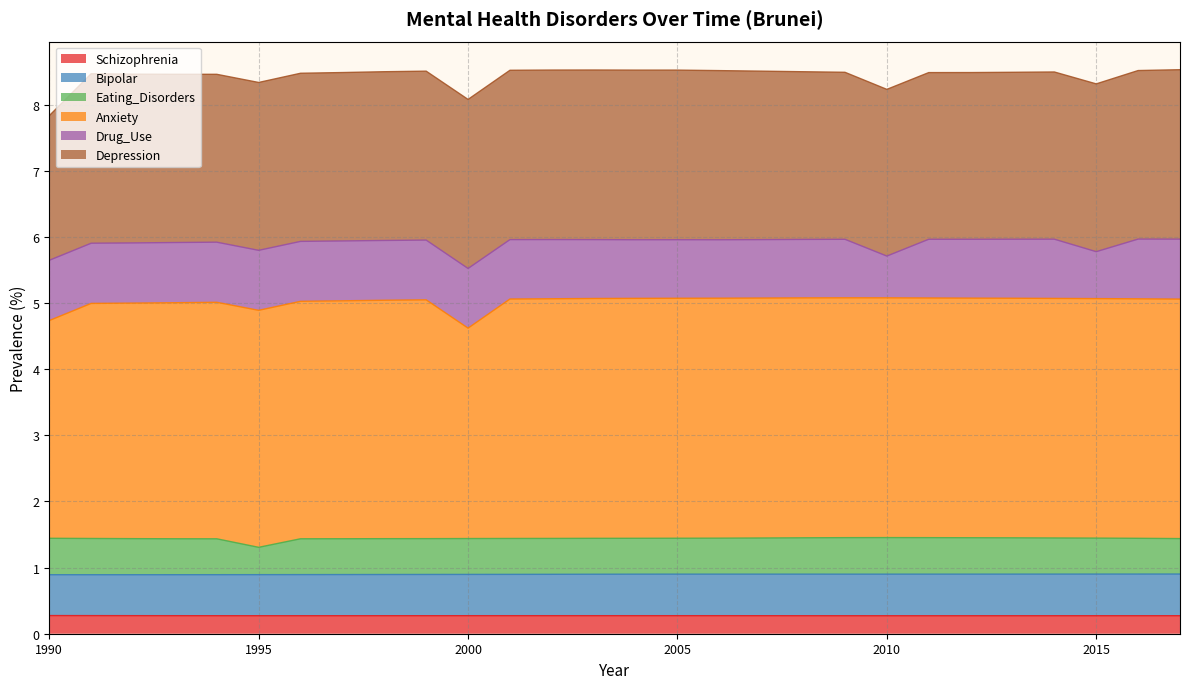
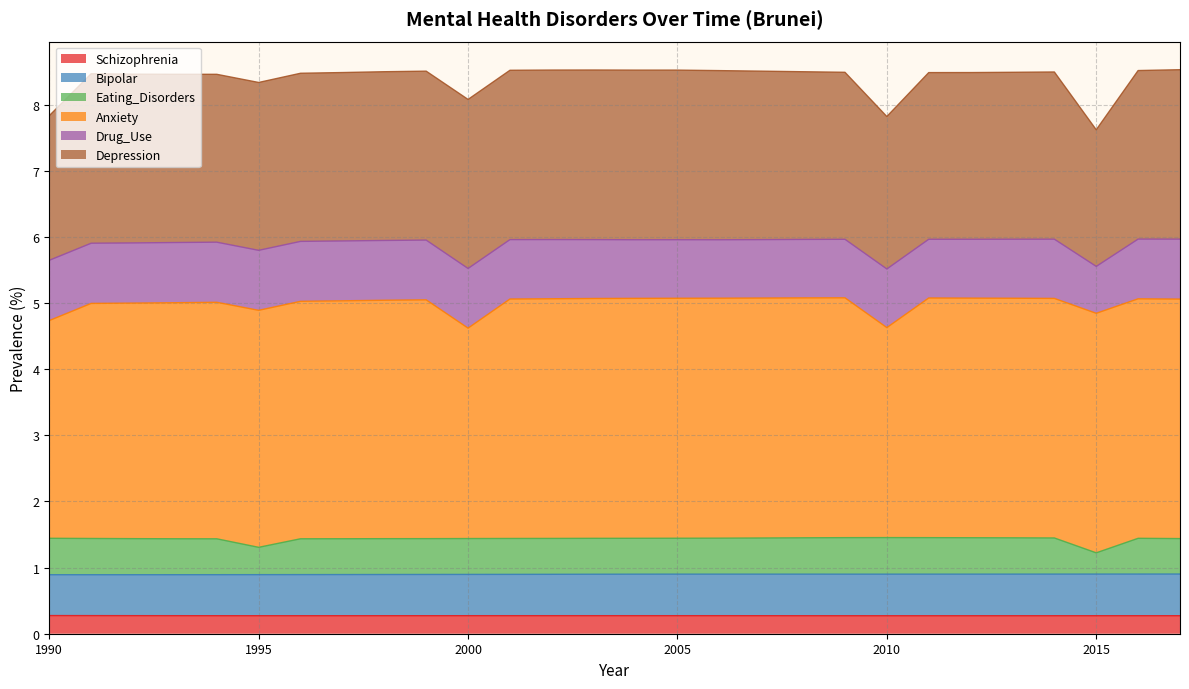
Anxiety, 2010: 3.6 -> 3.2
Drug_Use, 2010: 0.6 -> 0.9
Depression, 2010: 2.5 -> 2.3
Eating_Disorders, 2015: 0.5 -> 0.3
Depression, 2015: 2.5 -> 2.1
